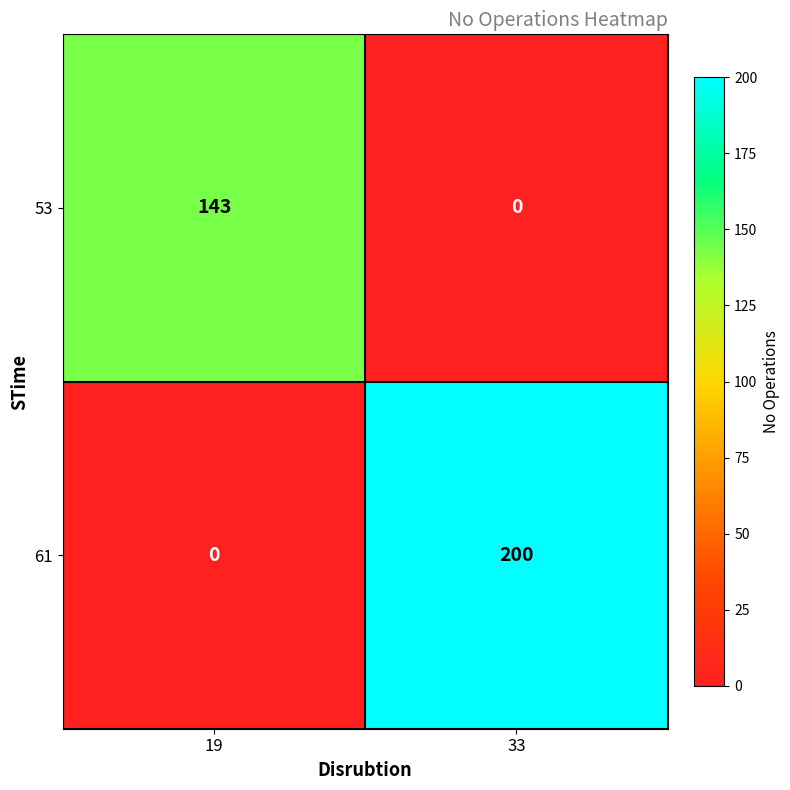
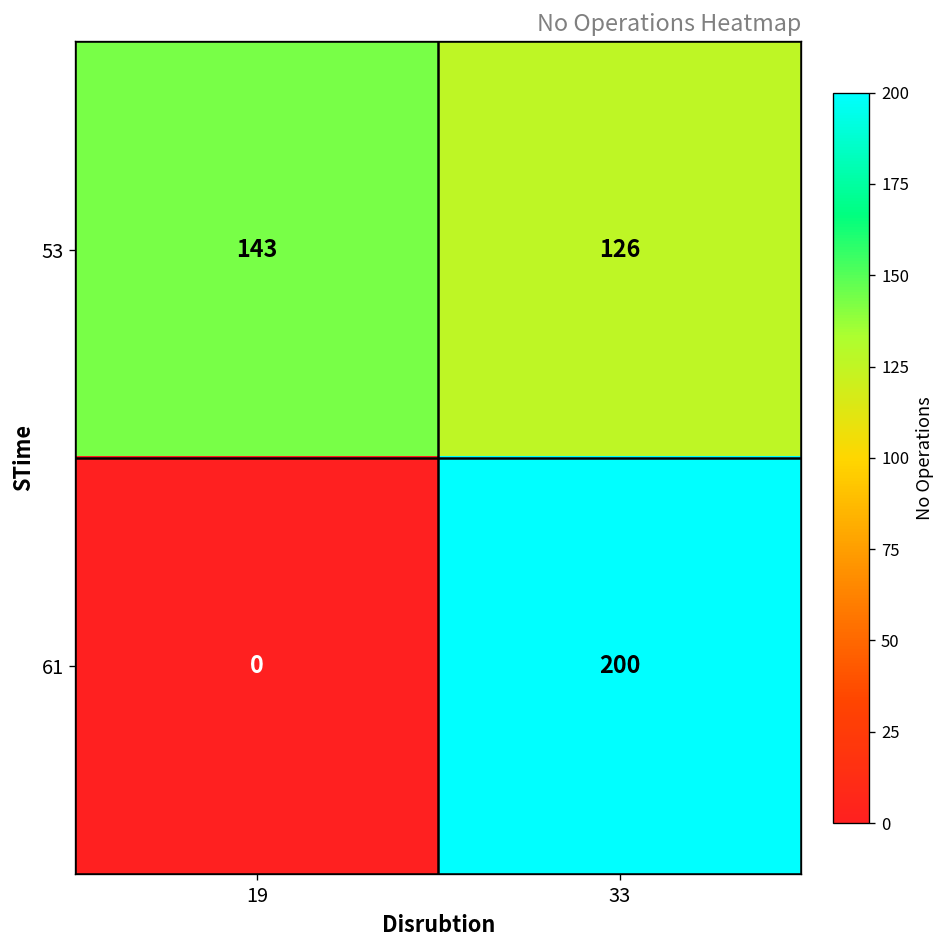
53, 33: 0 -> 126
